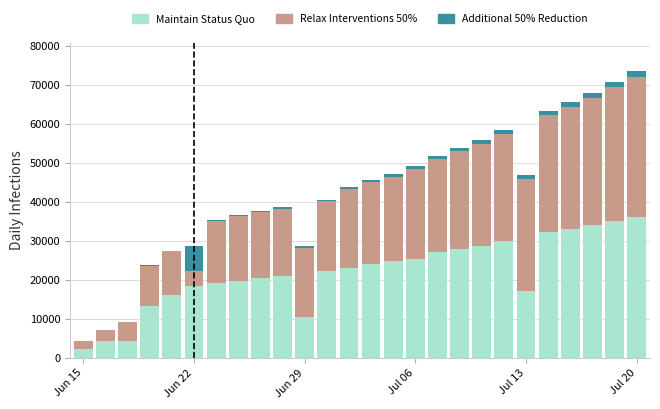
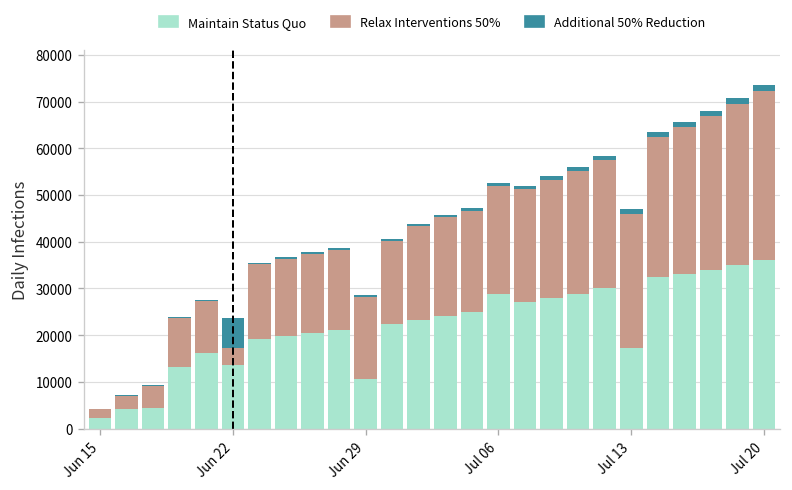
Maintain Status Quo, Jun 22: 19000 -> 14000
Maintain Status Quo, Jul 06: 25000 -> 29000
